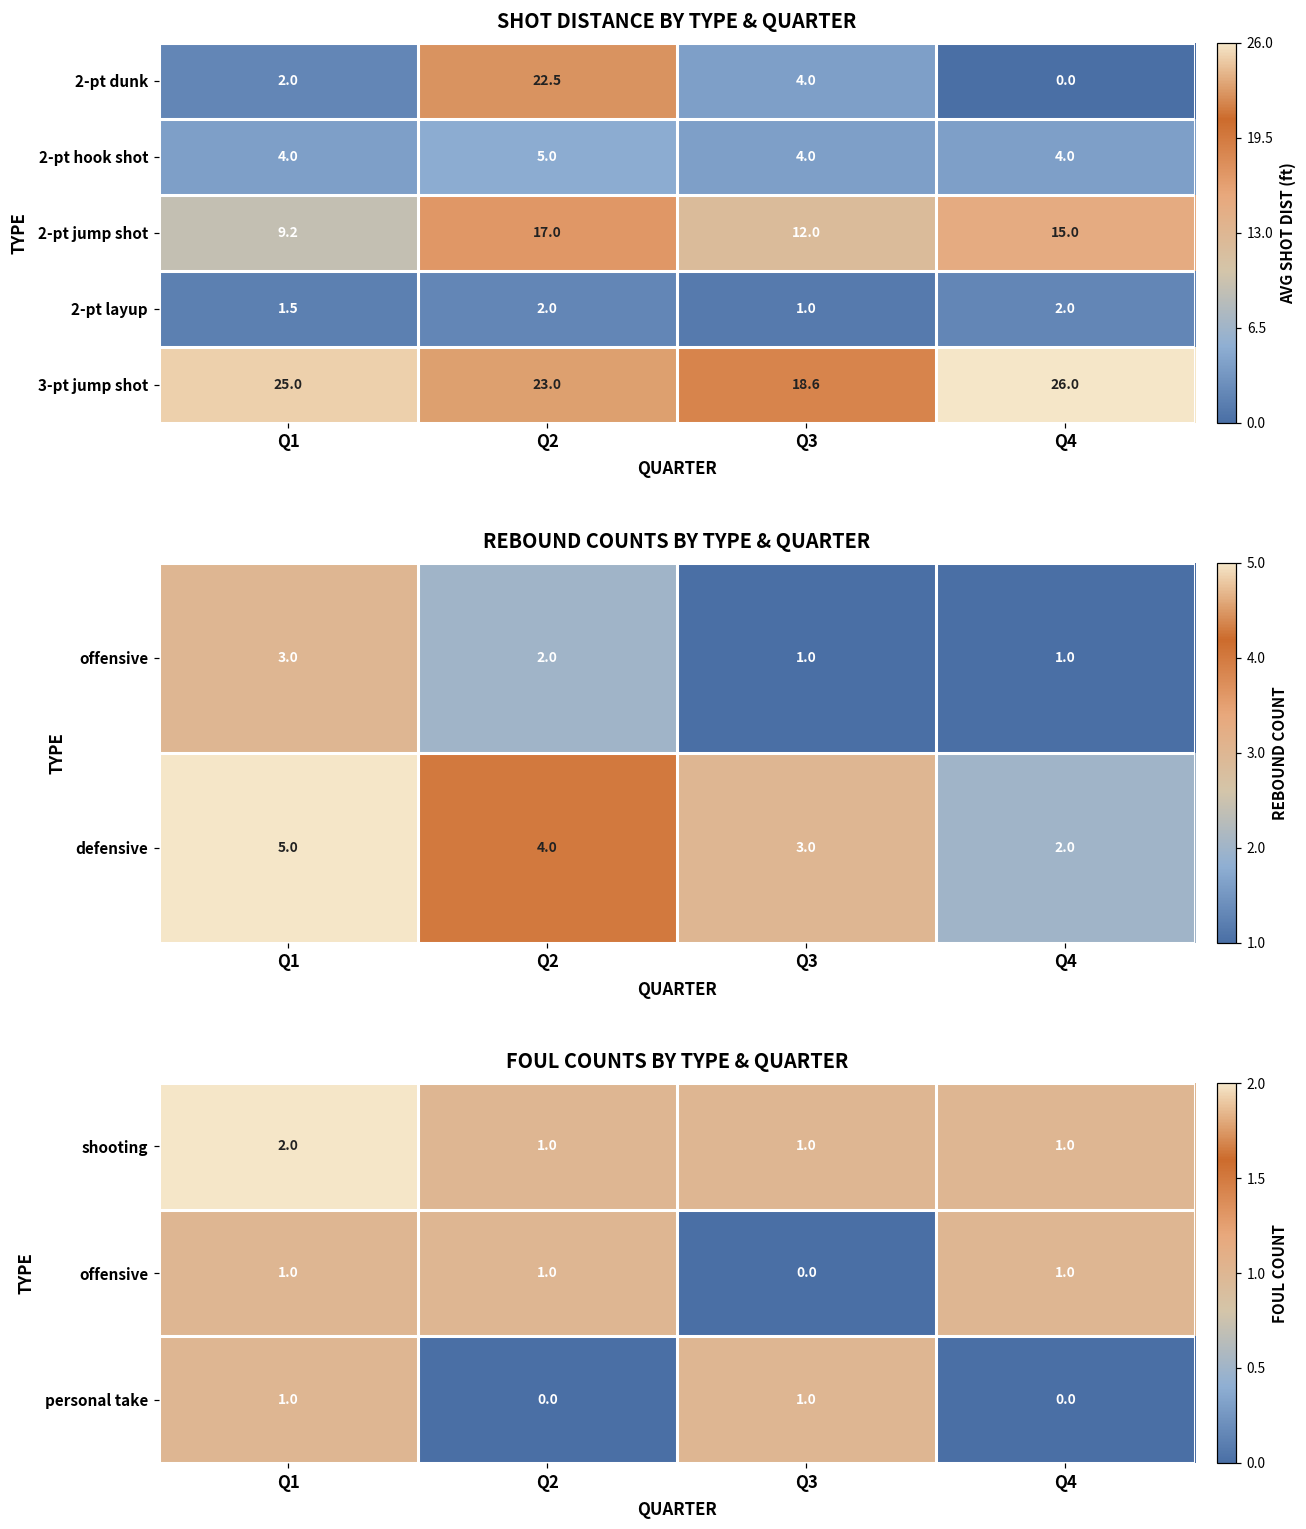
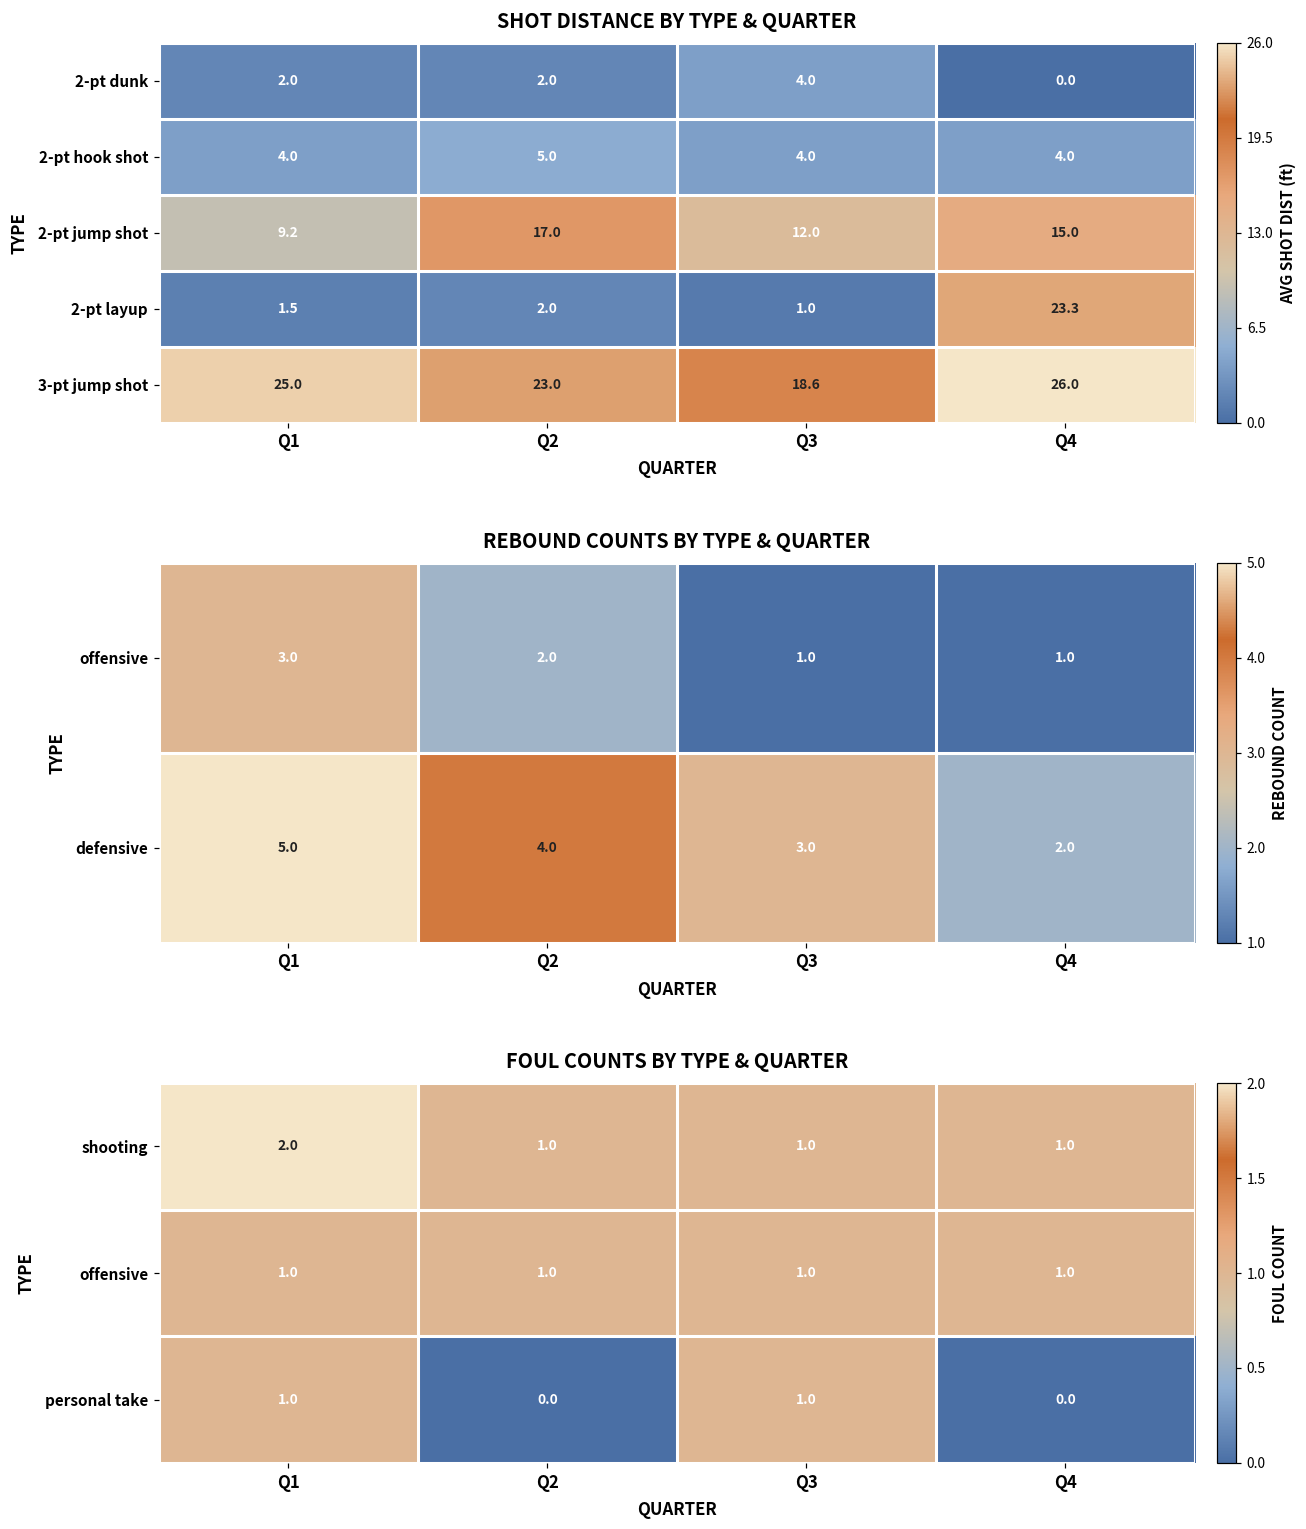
SHOT DISTANCE BY TYPE & QUARTER, 2-pt dunk, Q2: 22.5 -> 2.0
SHOT DISTANCE BY TYPE & QUARTER, 2-pt layup, Q4: 2.0 -> 23.3
FOUL COUNTS BY TYPE & QUARTER, offensive, Q3: 0.0 -> 1.0
